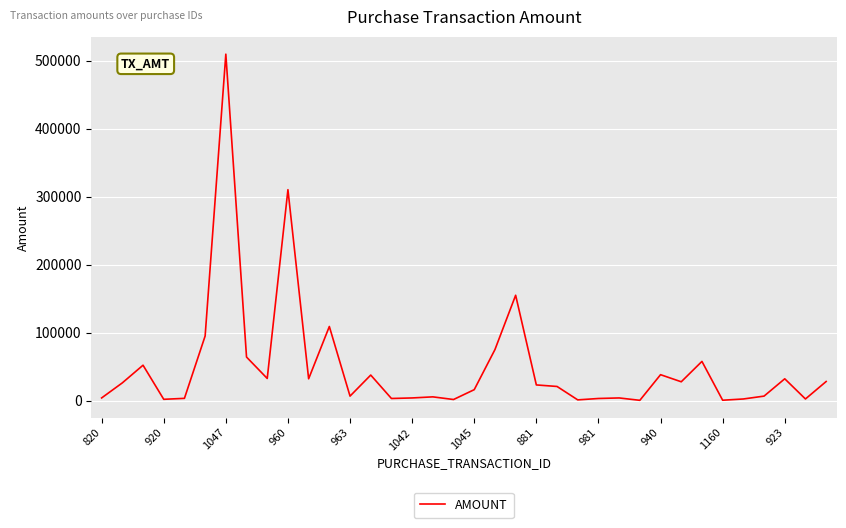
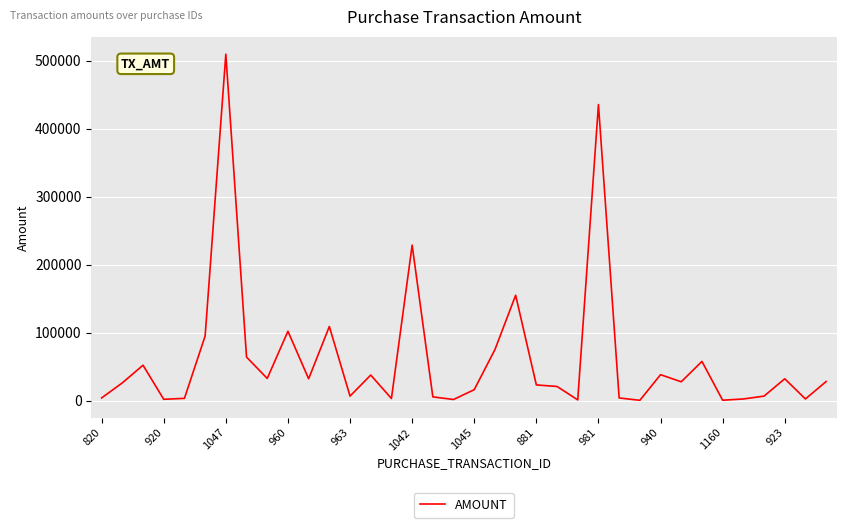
960: 310000 -> 100000
1042: 0 -> 230000
981: 0 -> 440000
